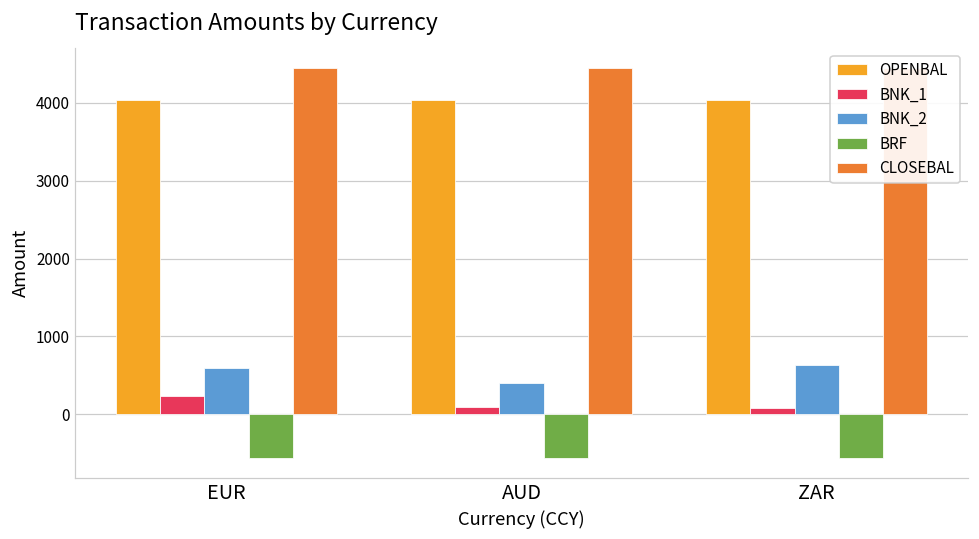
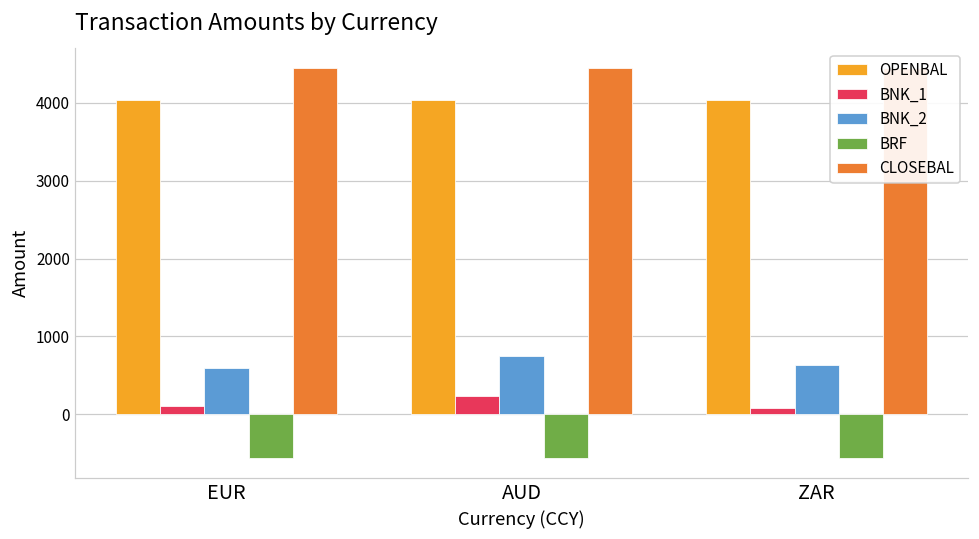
BNK_1, EUR: 200 -> 100
BNK_1, AUD: 100 -> 200
BNK_2, AUD: 400 -> 800
